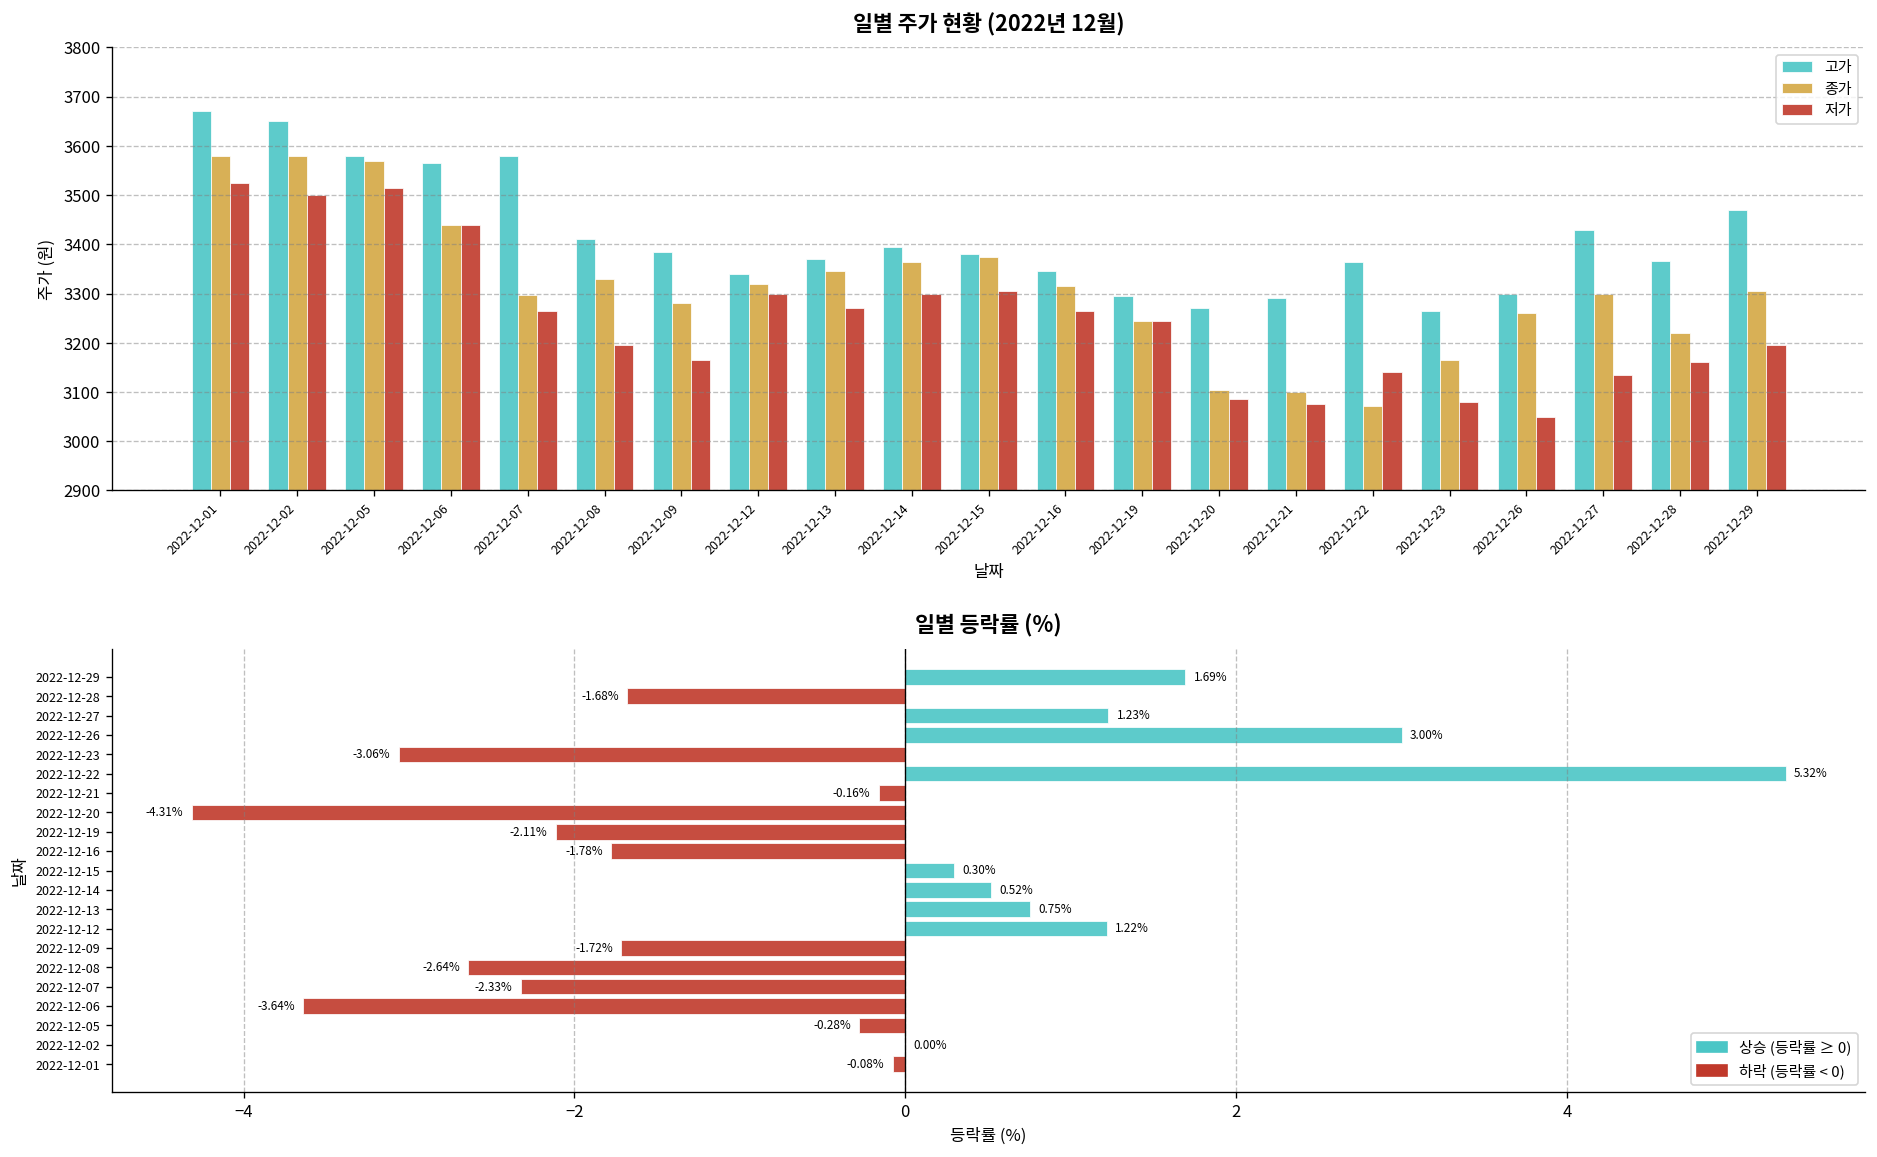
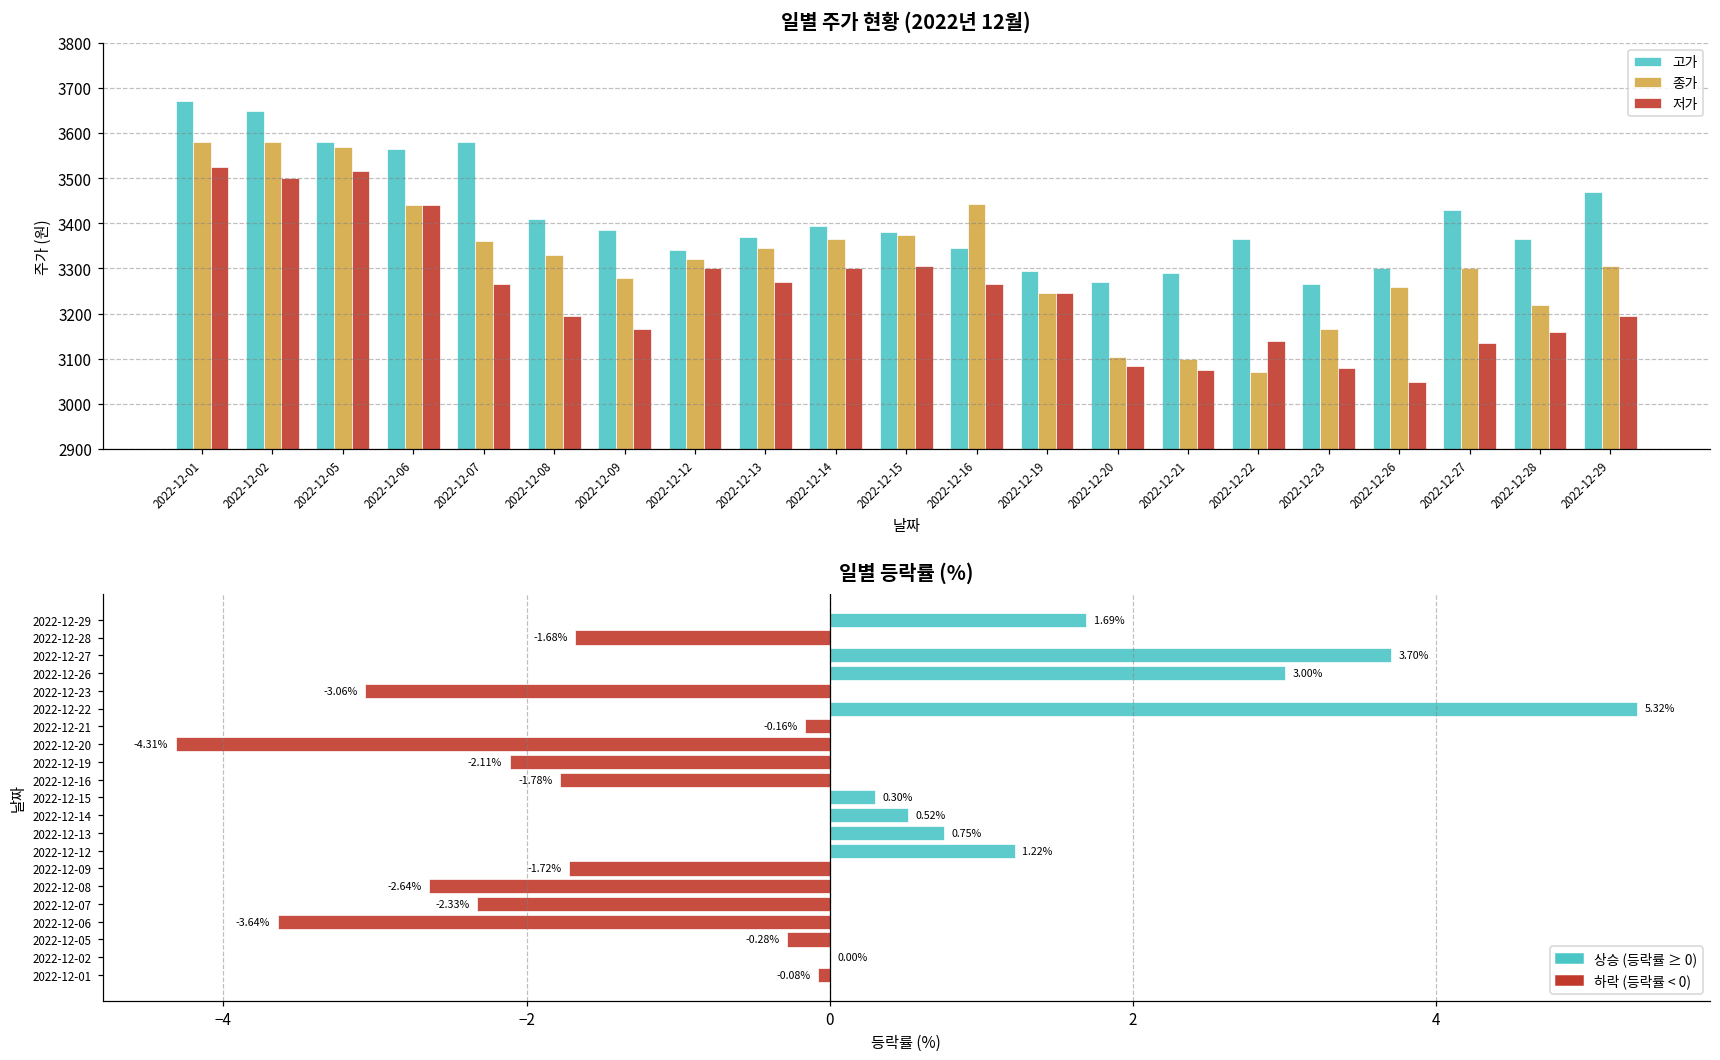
일별 주가 현황 (2022년 12월), 종가, 2022-12-07: 3300 -> 3360
일별 주가 현황 (2022년 12월), 종가, 2022-12-16: 3320 -> 3440
일별 등락률 (%), 2022-12-27: 1.23% -> 3.70%
